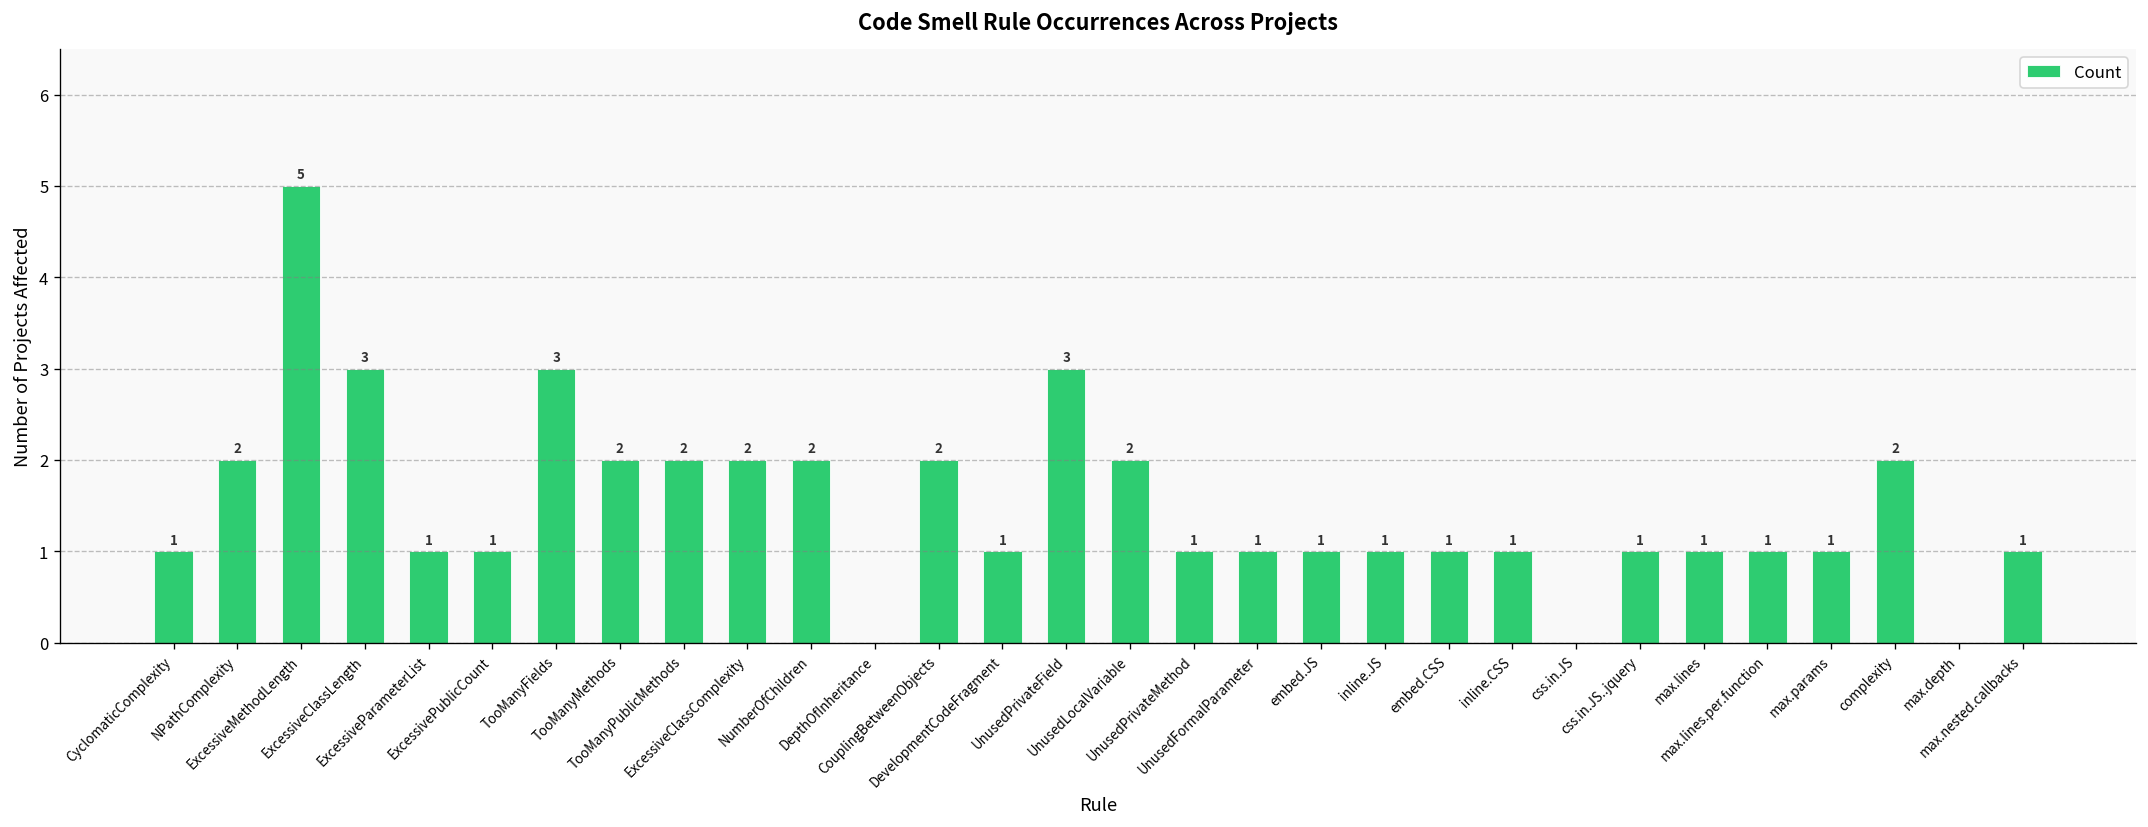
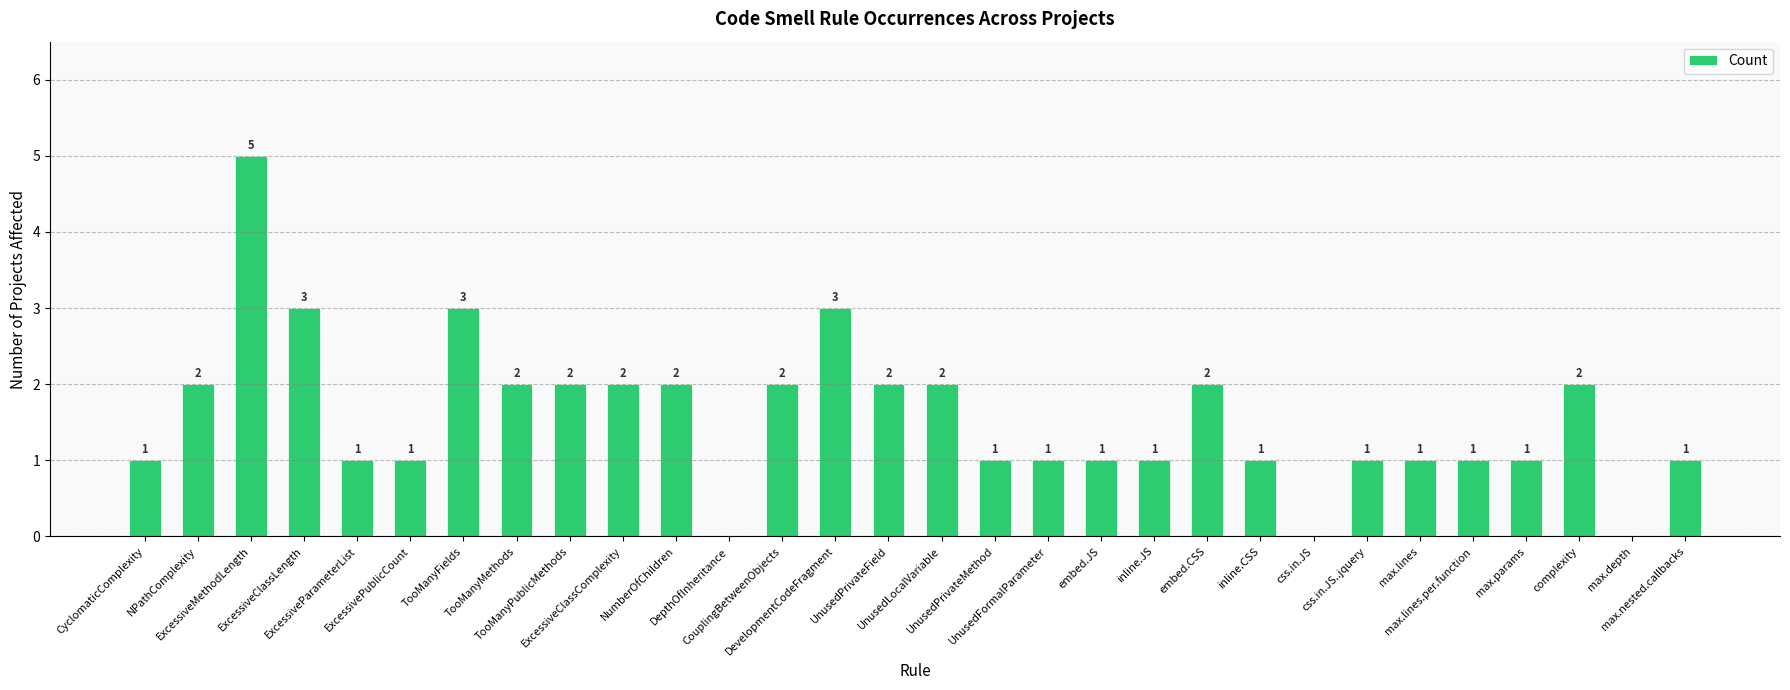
DevelopmentCodeFragment: 1 -> 3
UnusedPrivateField: 3 -> 2
embed.CSS: 1 -> 2
